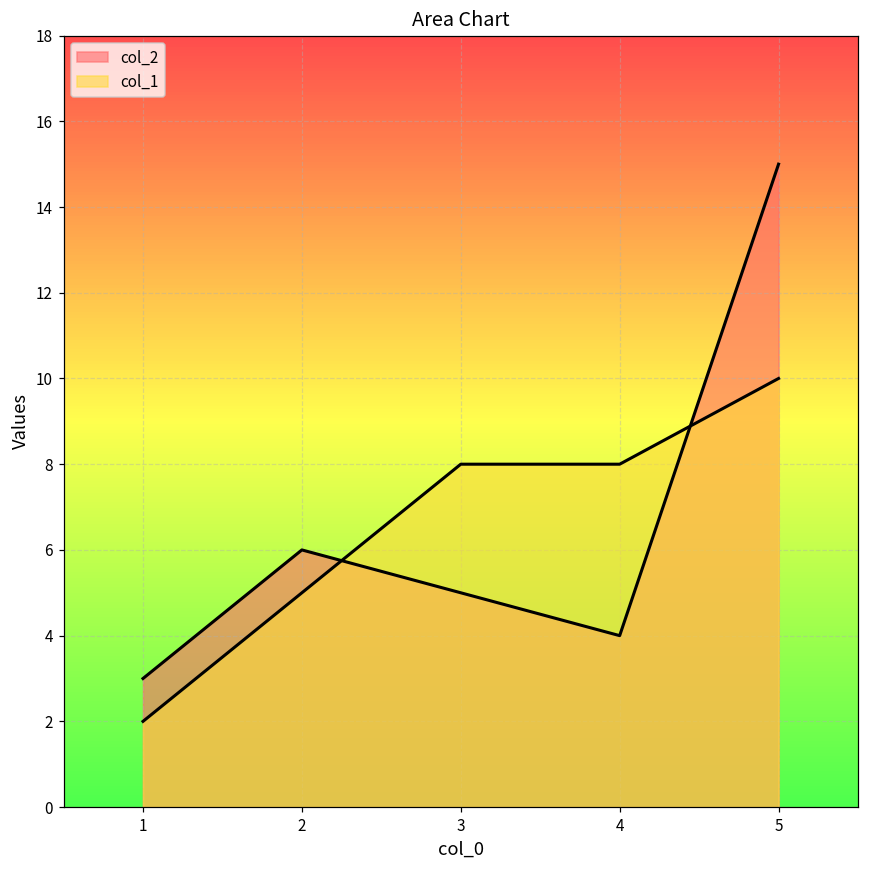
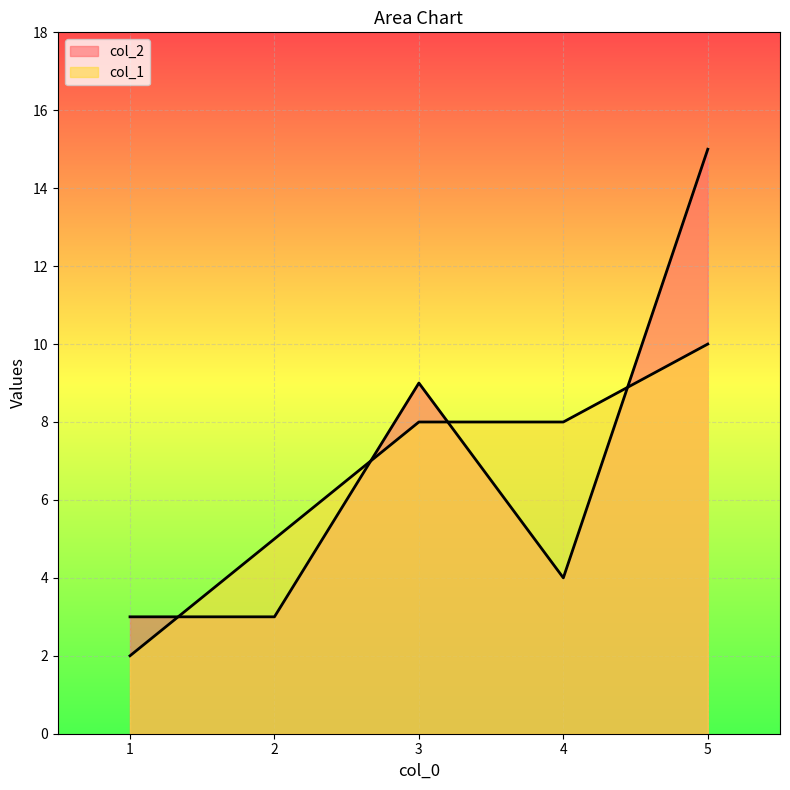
col_2, 2: 6 -> 3
col_2, 3: 5 -> 9
